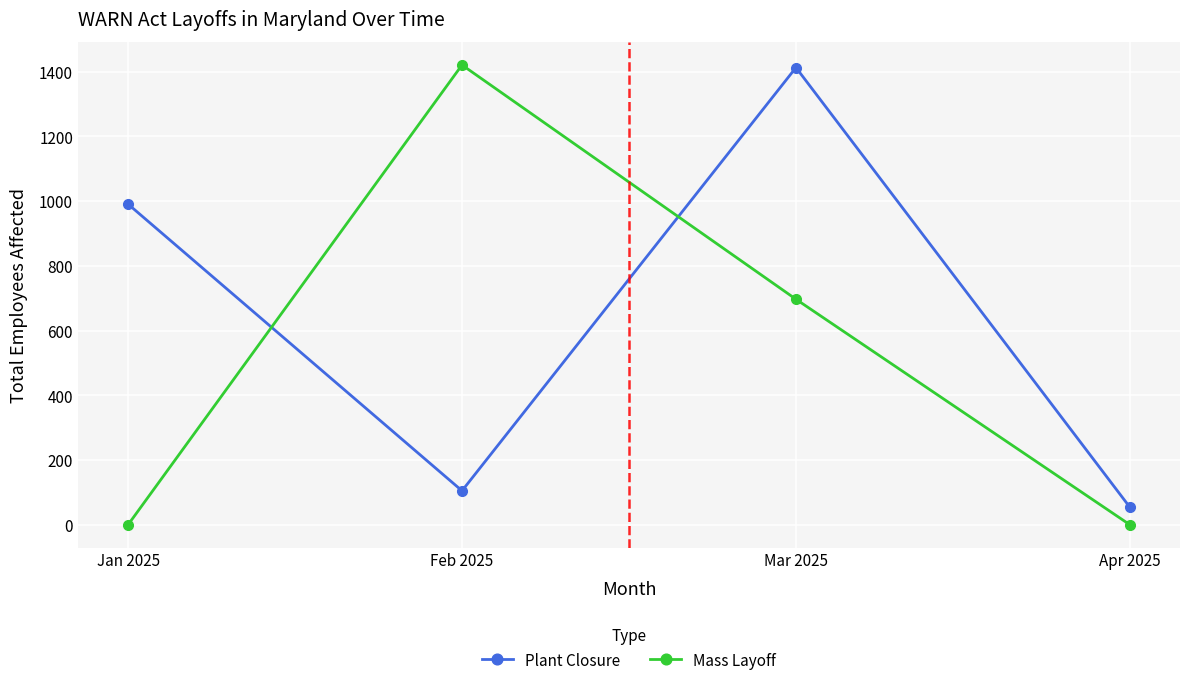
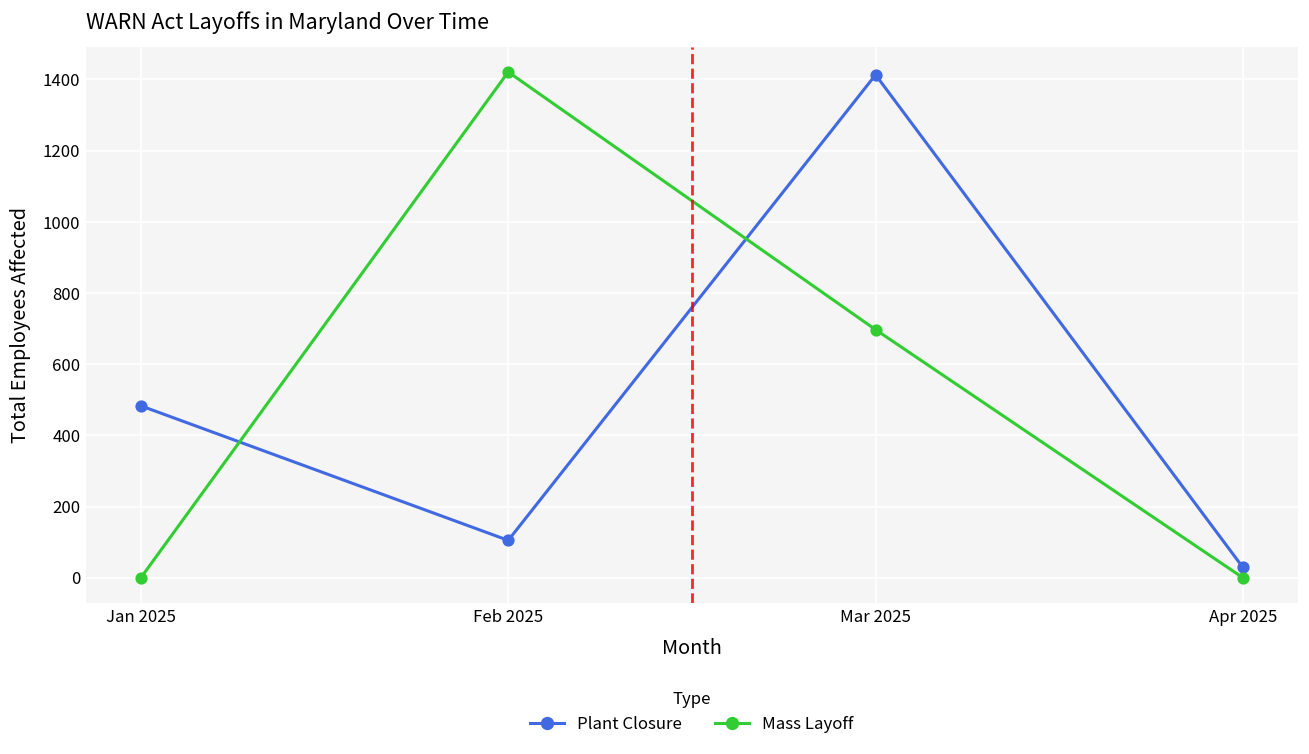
Plant Closure, Jan 2025: 990 -> 480
Plant Closure, Apr 2025: 50 -> 30
